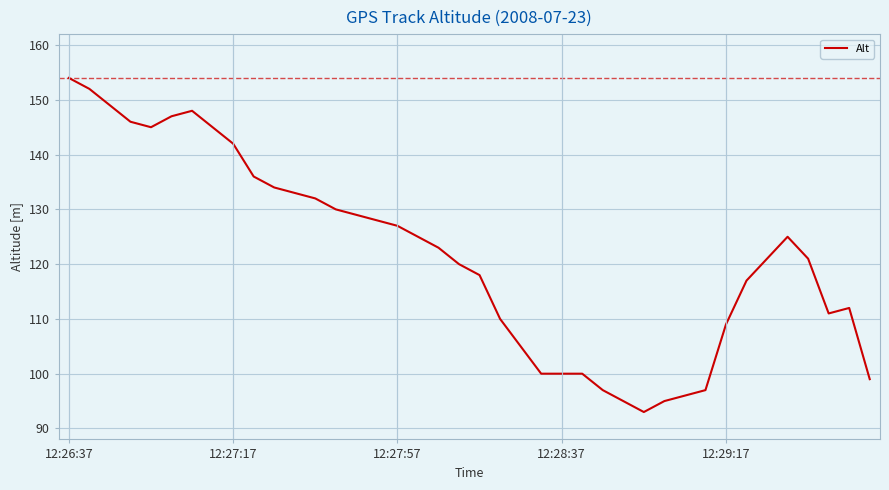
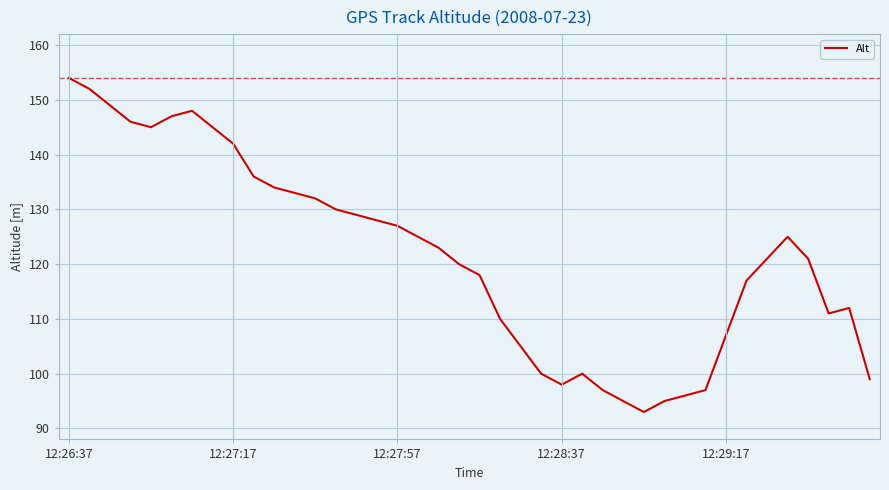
12:28:37: 100 -> 98
12:29:17: 109 -> 107
